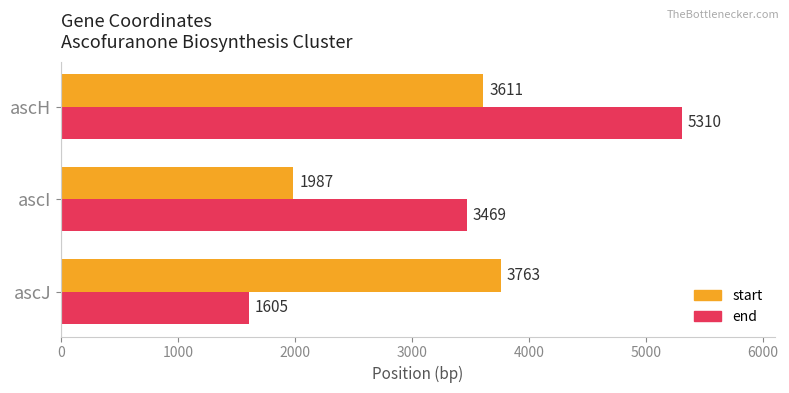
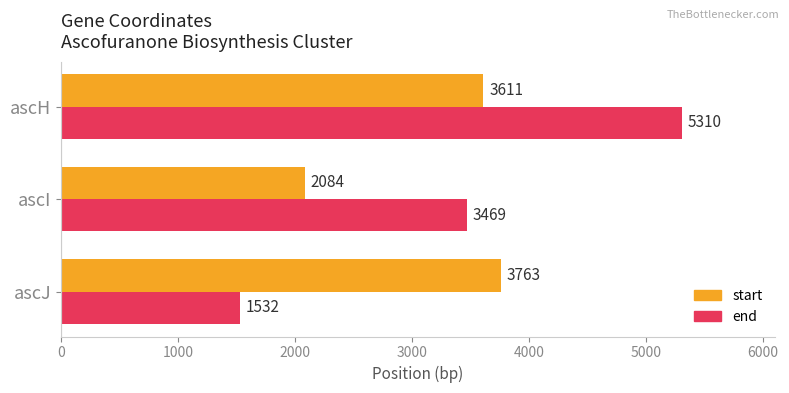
start, ascI: 1987 -> 2084
end, ascJ: 1605 -> 1532
